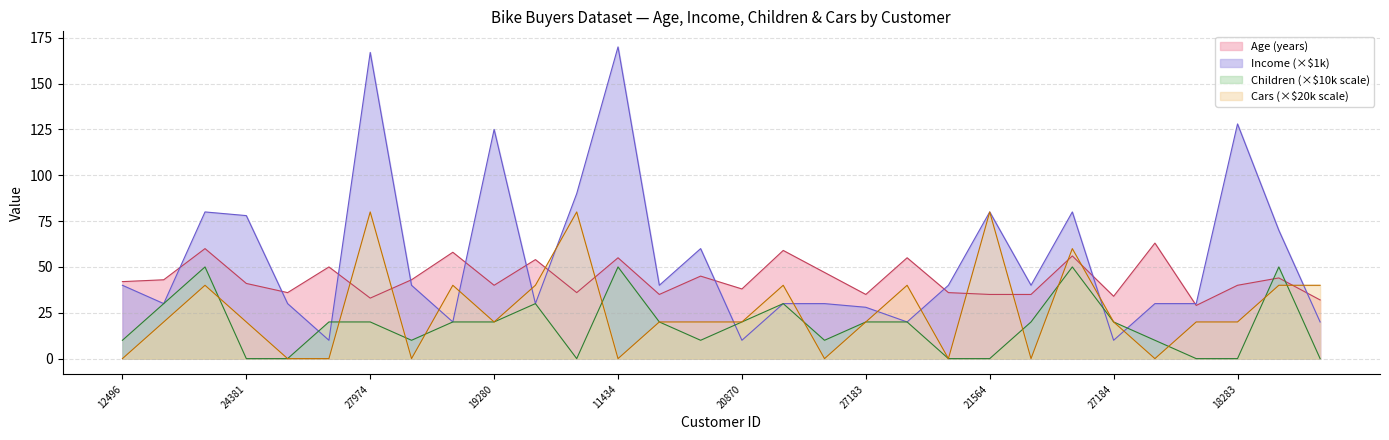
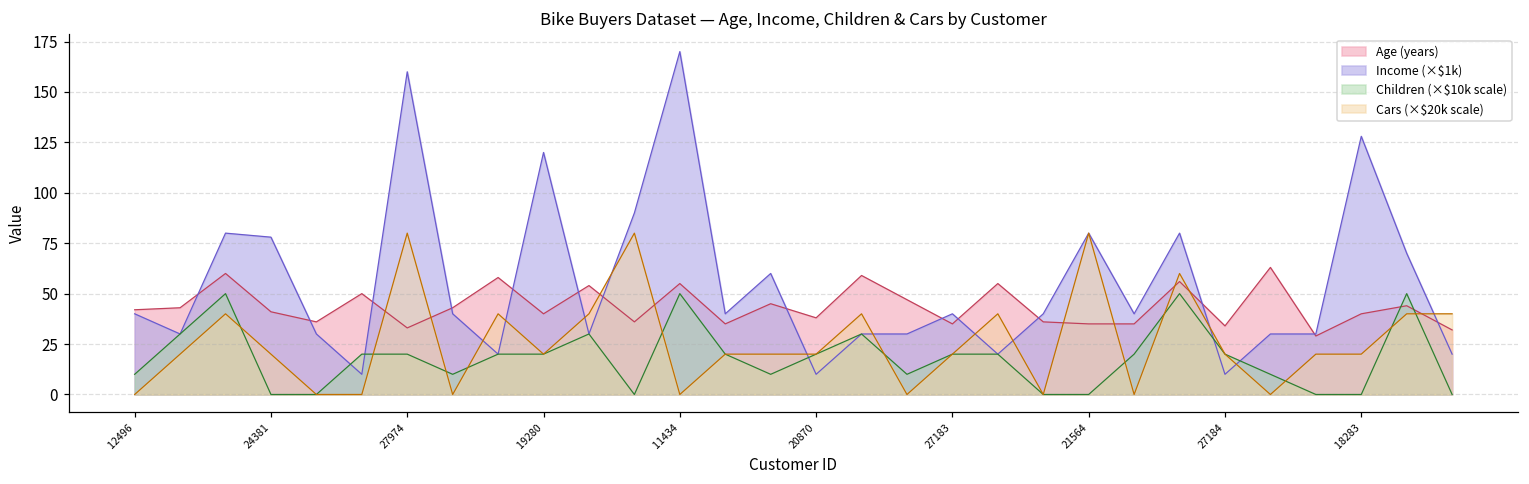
Income (×$1k), 27974: 167 -> 160
Income (×$1k), 19280: 125 -> 120
Income (×$1k), 27183: 28 -> 40
